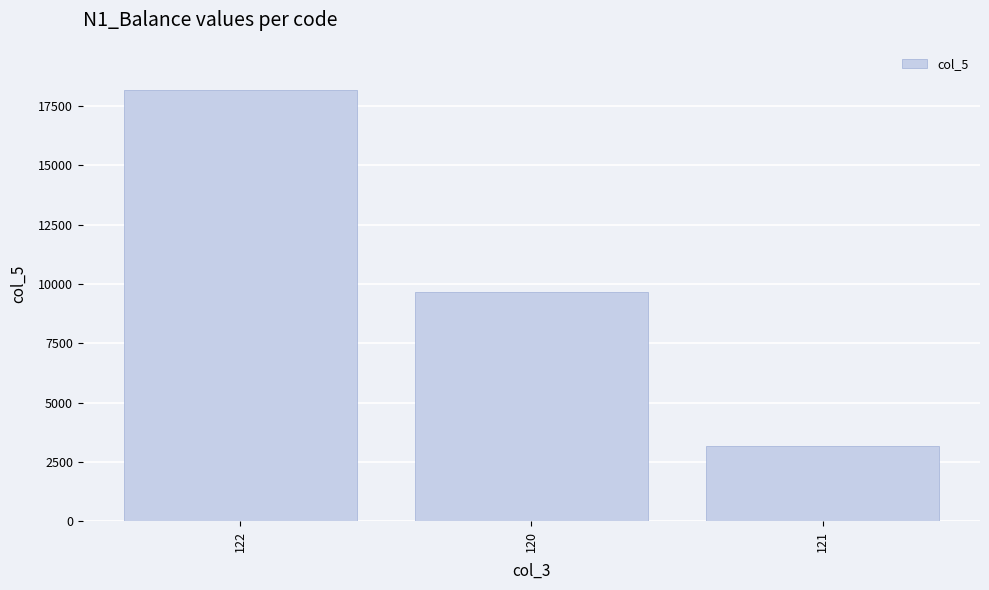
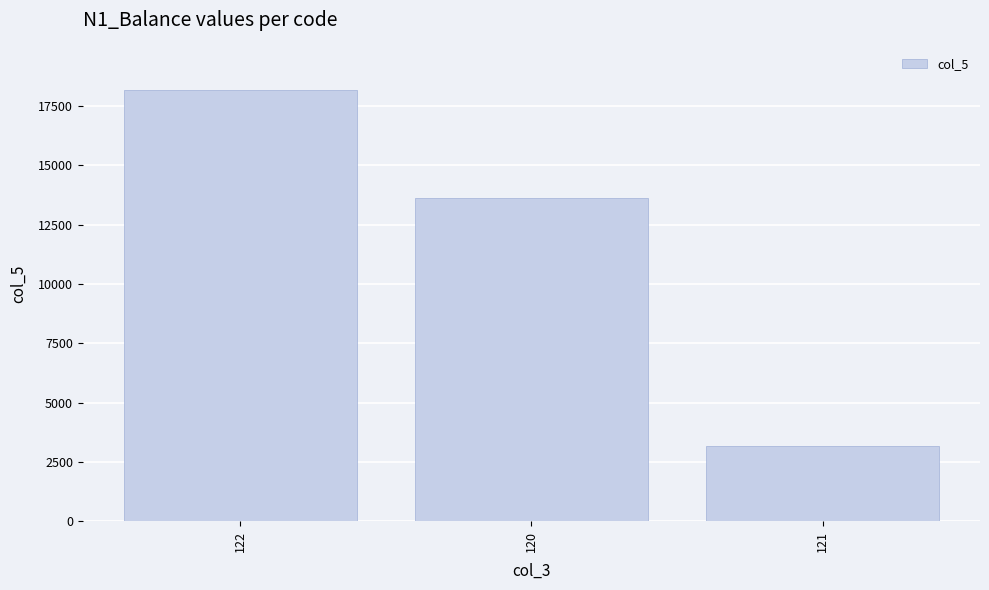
120: 9700 -> 13600
